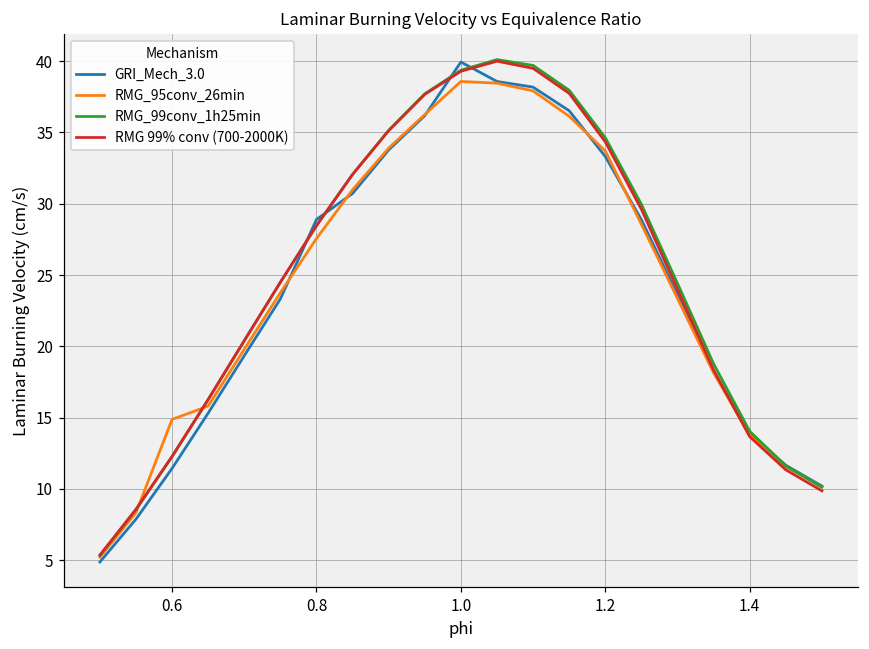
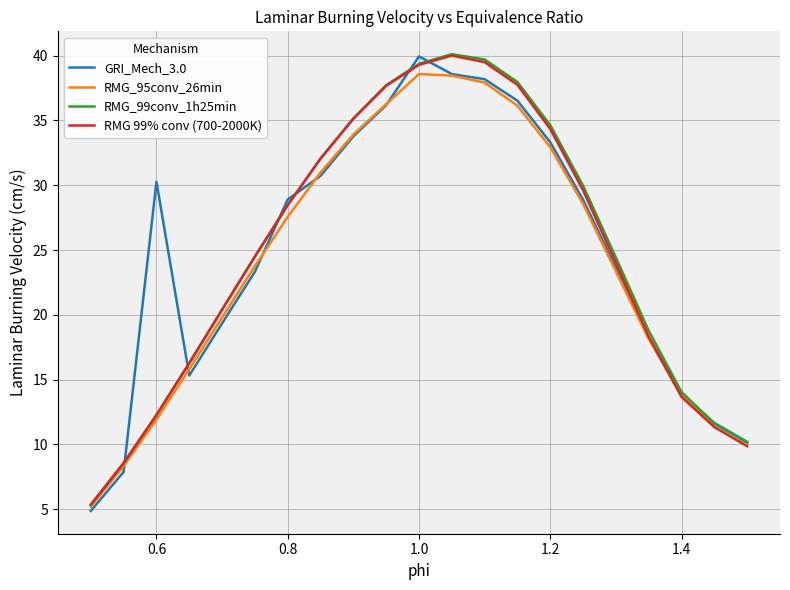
GRI_Mech_3.0, 0.6: 11.4 -> 30.3
RMG_95conv_26min, 0.6: 14.9 -> 11.9
RMG_95conv_26min, 1.2: 33.7 -> 32.9
